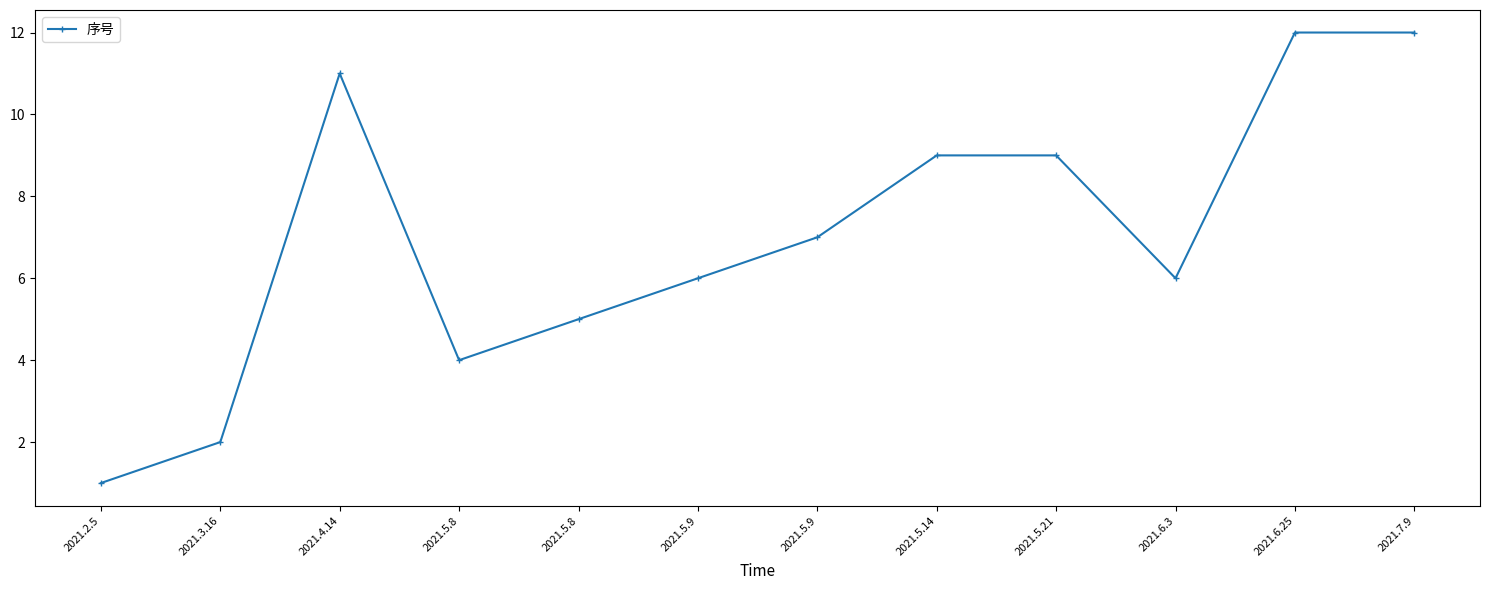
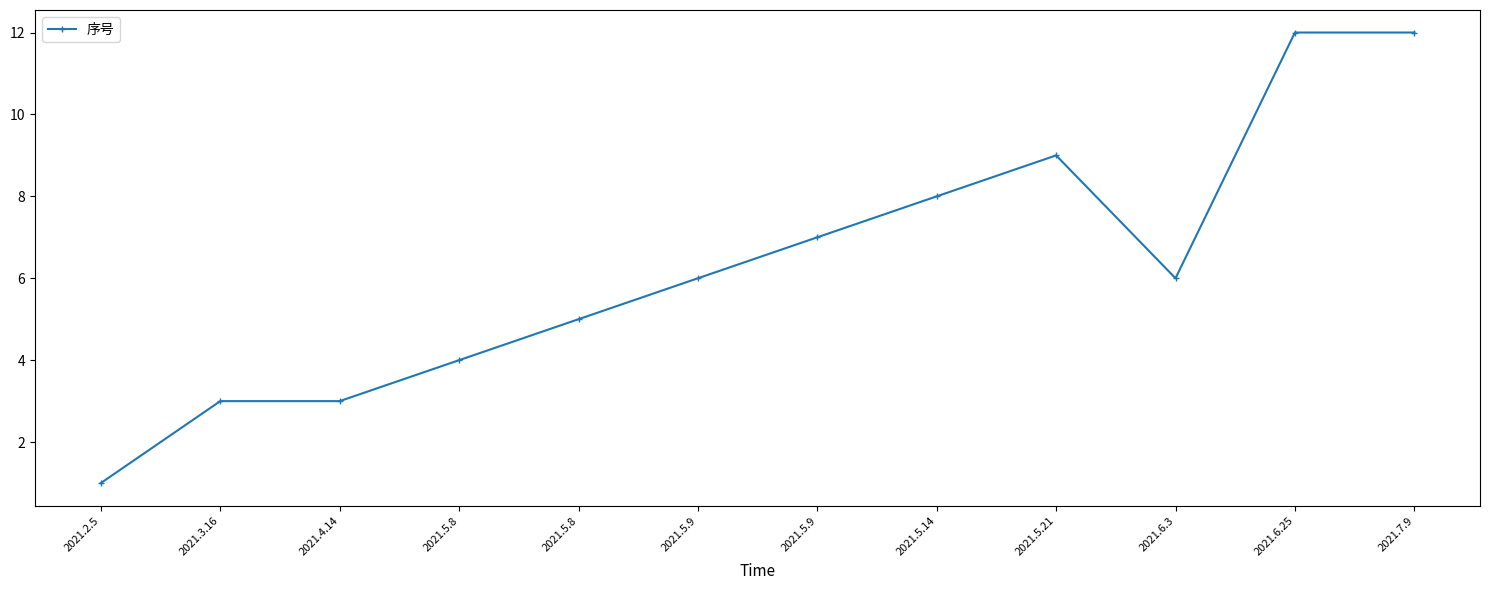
2021.3.16: 2 -> 3
2021.4.14: 11 -> 3
2021.5.14: 9 -> 8
